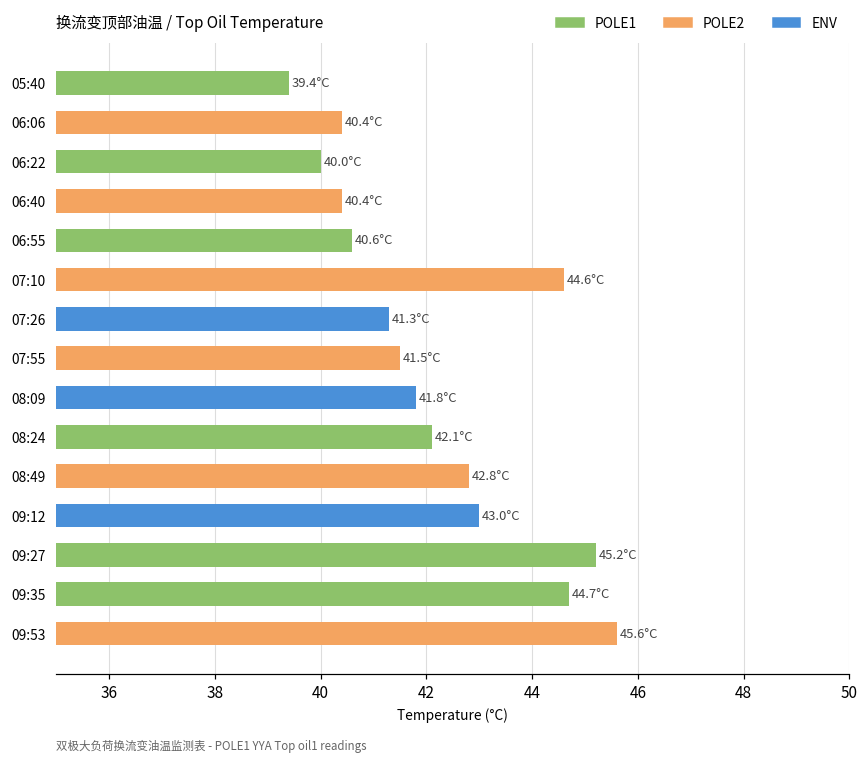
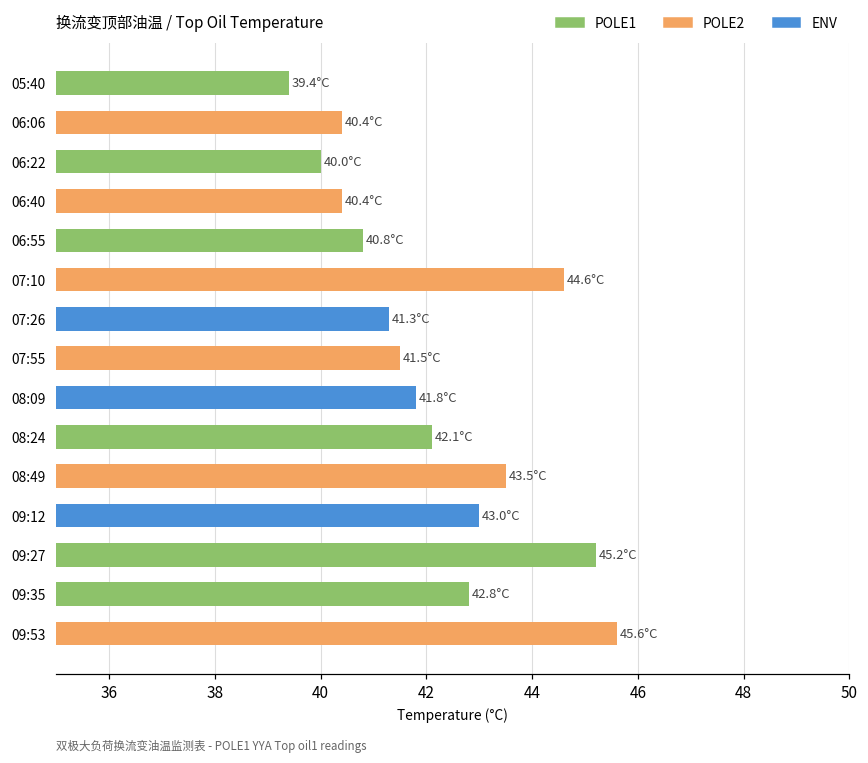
06:55: 40.6°C -> 40.8°C
08:49: 42.8°C -> 43.5°C
09:35: 44.7°C -> 42.8°C
